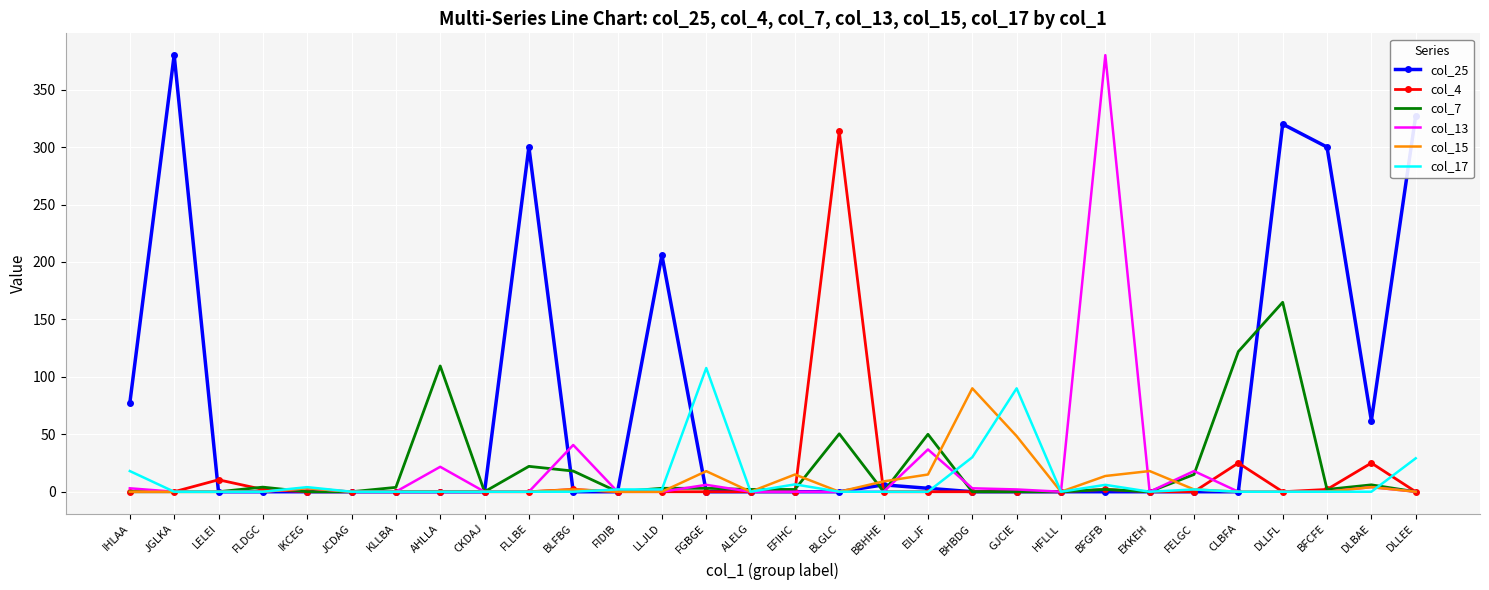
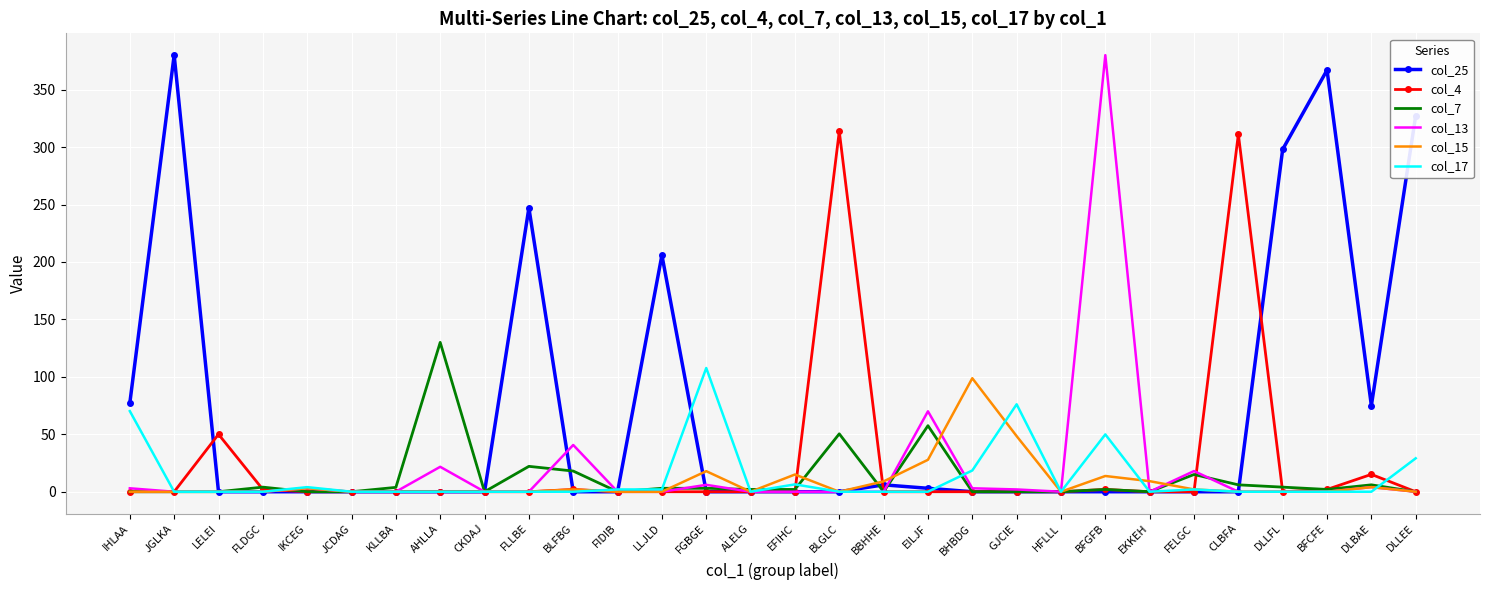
col_17, IHLAA: 18 -> 70
col_4, LELEI: 10 -> 50
col_7, AHLLA: 110 -> 130
col_25, FLLBE: 300 -> 247
col_7, EILJF: 50 -> 58
col_13, EILJF: 37 -> 70
col_15, EILJF: 15 -> 28
col_15, BHBDG: 90 -> 99
col_17, BHBDG: 30 -> 19
col_17, GJCIE: 90 -> 76
col_17, BFGFB: 6 -> 50
col_15, EKKEH: 18 -> 9
col_4, CLBFA: 25 -> 311
col_7, CLBFA: 122 -> 6
col_25, DLLFL: 320 -> 298
col_7, DLLFL: 165 -> 4
col_25, BFCFE: 300 -> 367
col_25, DLBAE: 62 -> 75
col_4, DLBAE: 25 -> 15
